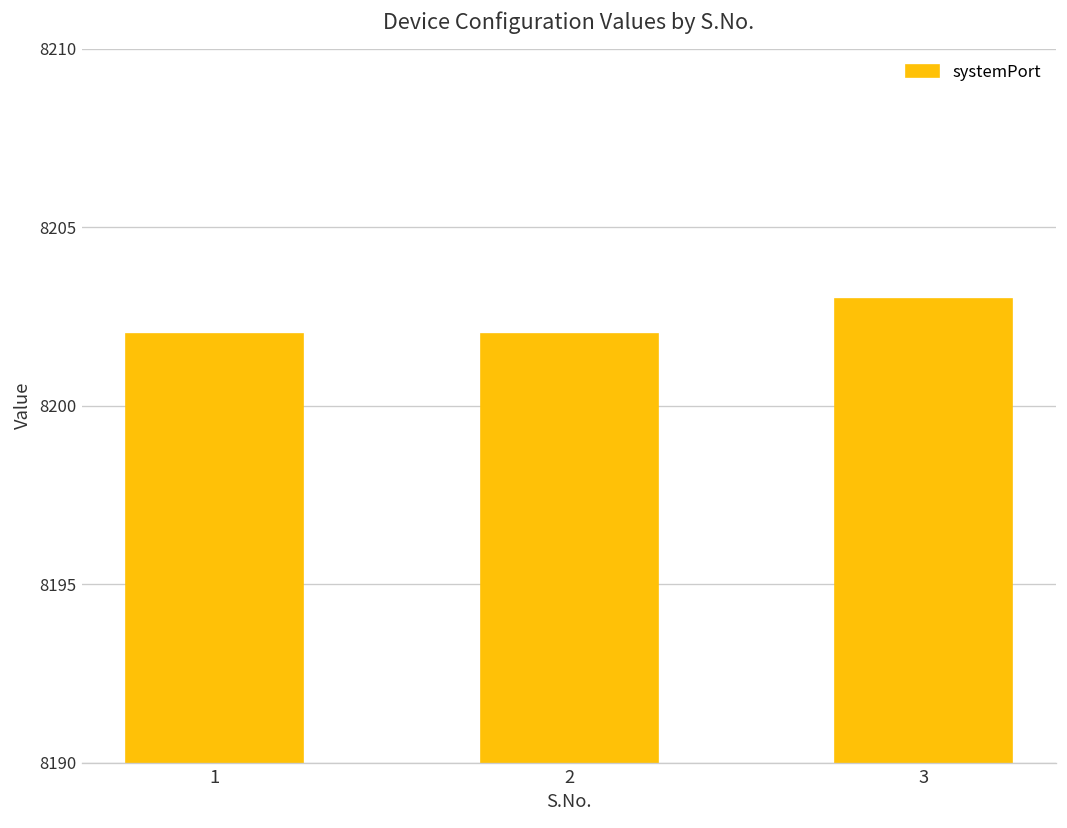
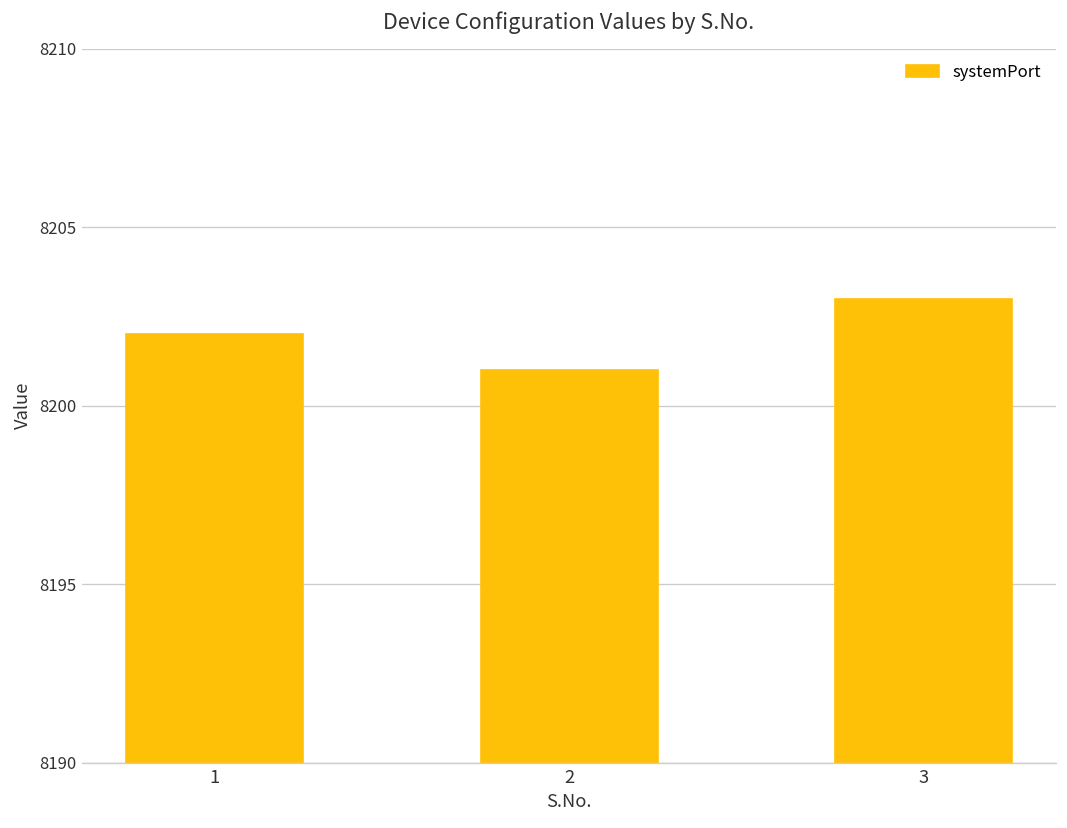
2: 8202 -> 8201
